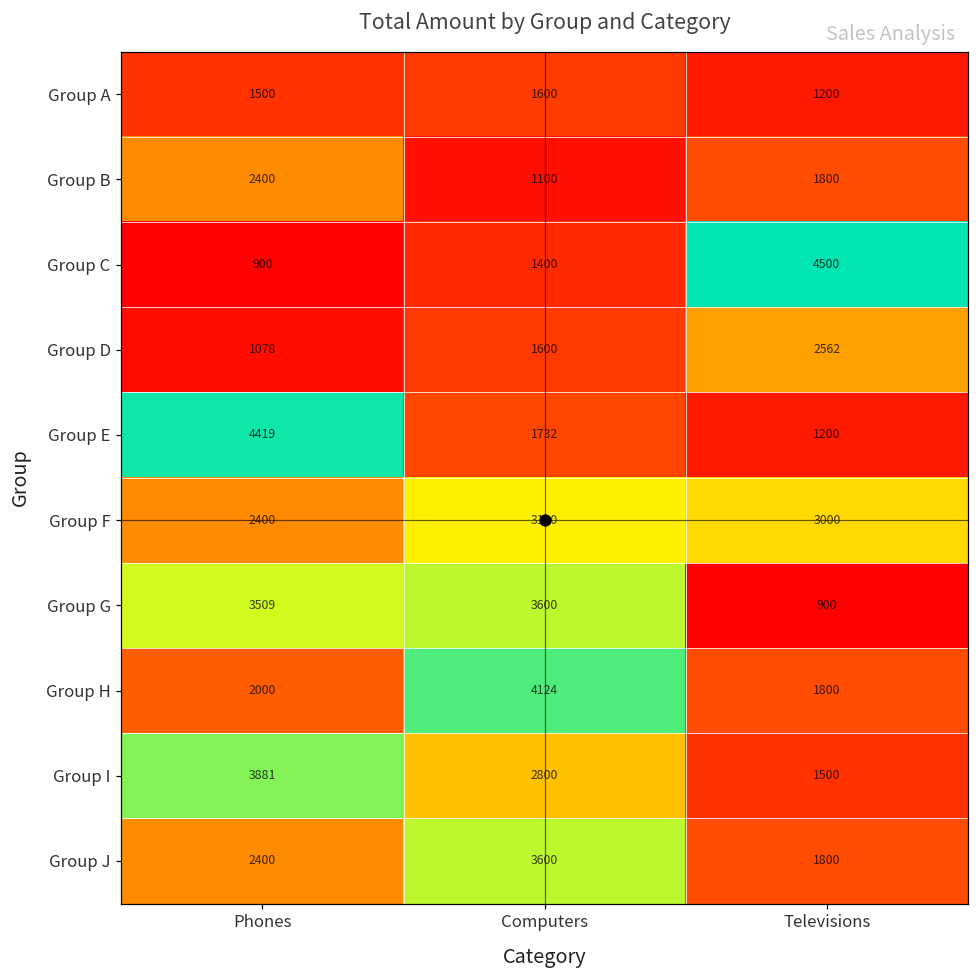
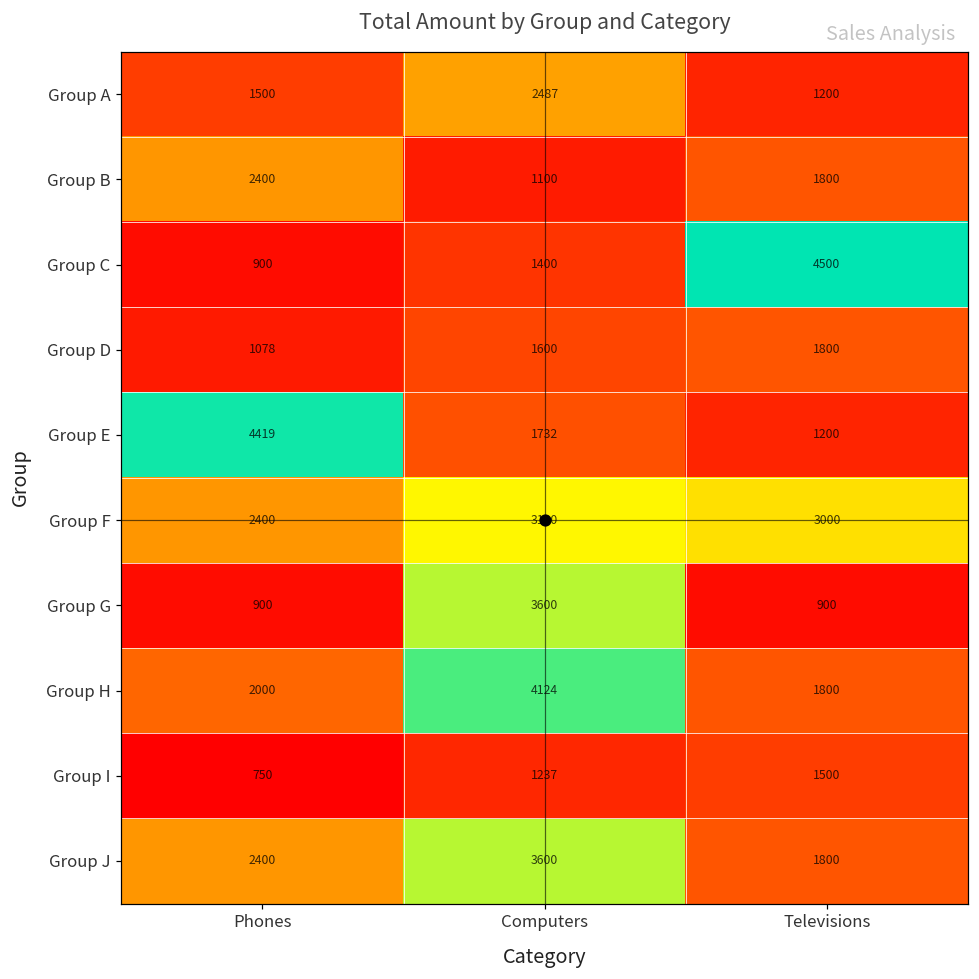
Group A, Computers: 1600 -> 2487
Group D, Televisions: 2562 -> 1800
Group G, Phones: 3509 -> 900
Group I, Phones: 3881 -> 750
Group I, Computers: 2800 -> 1237
